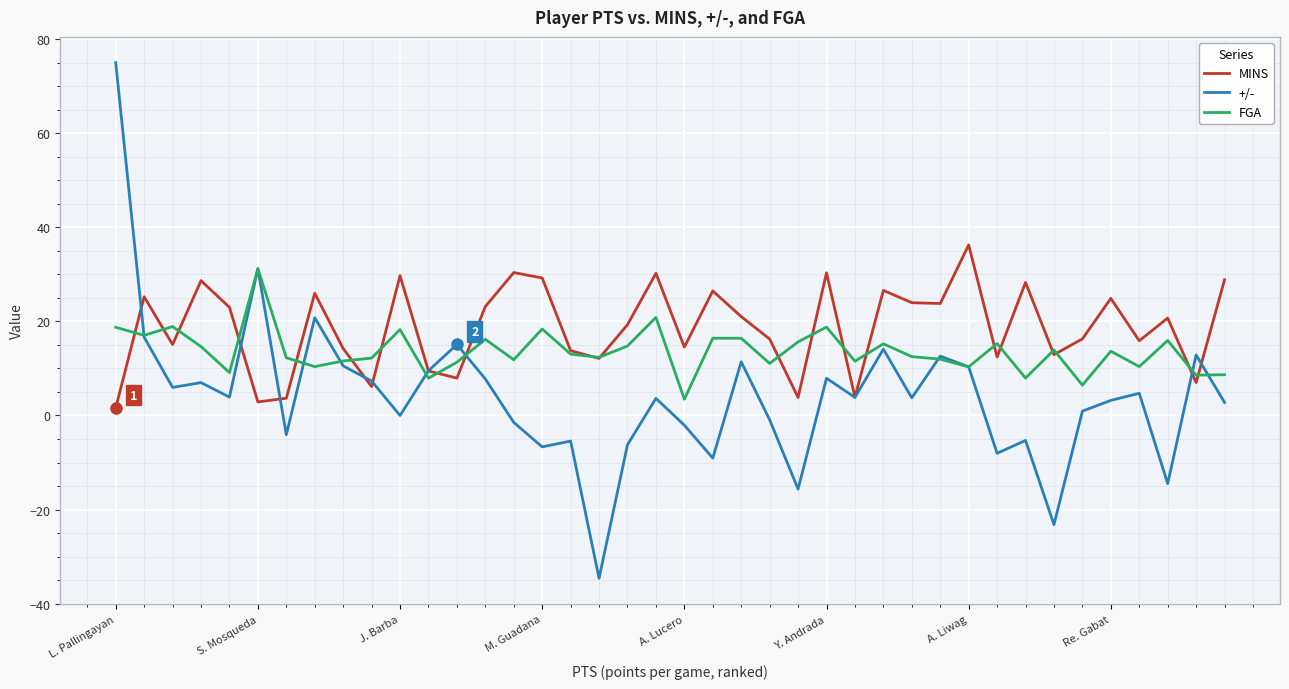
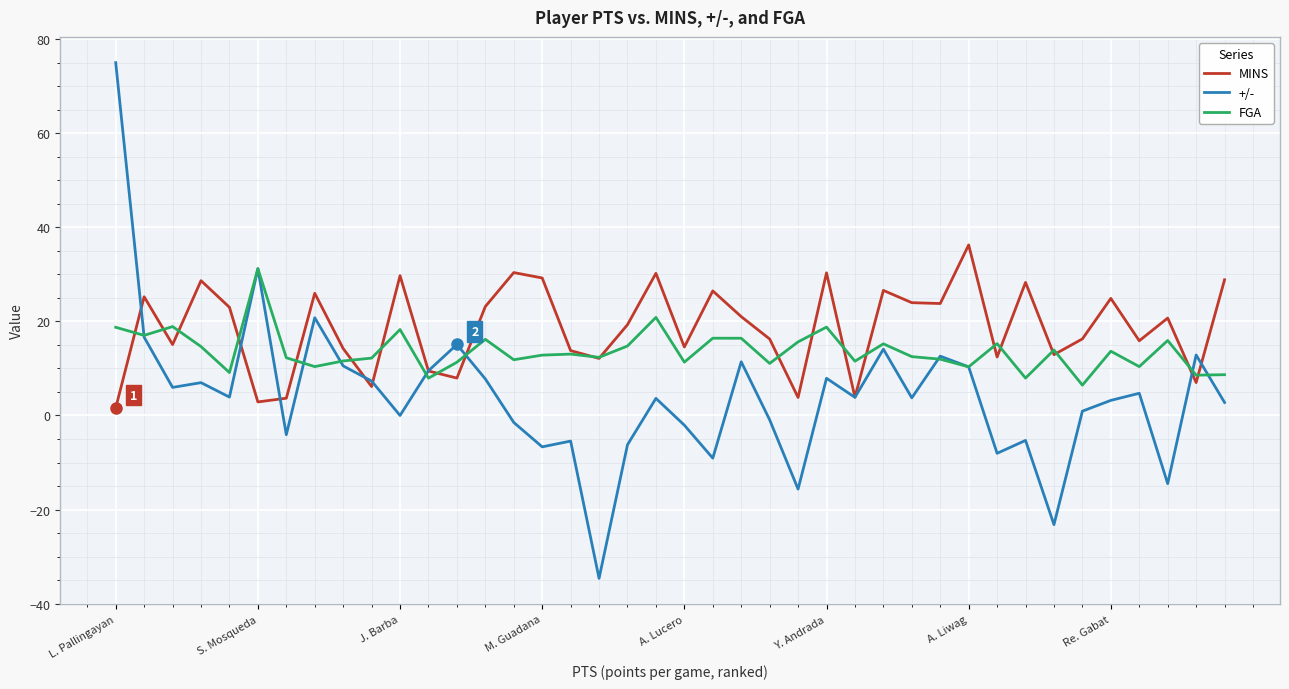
FGA, M. Guadana: 18 -> 13
FGA, A. Lucero: 3 -> 11
